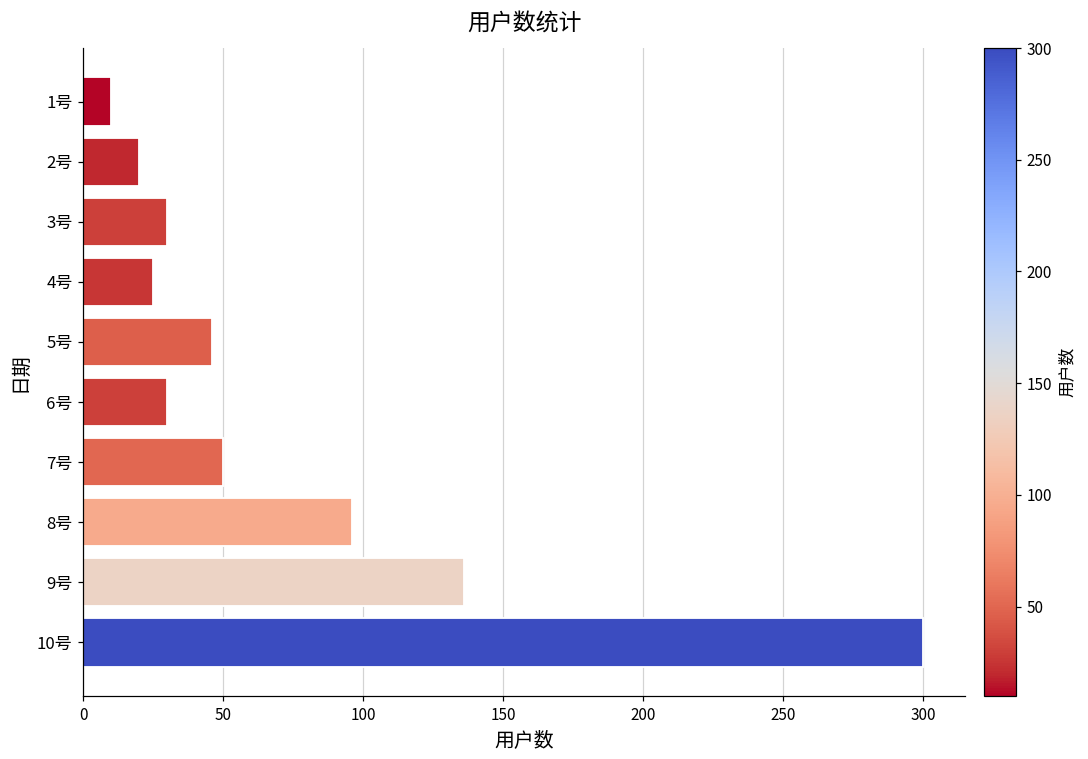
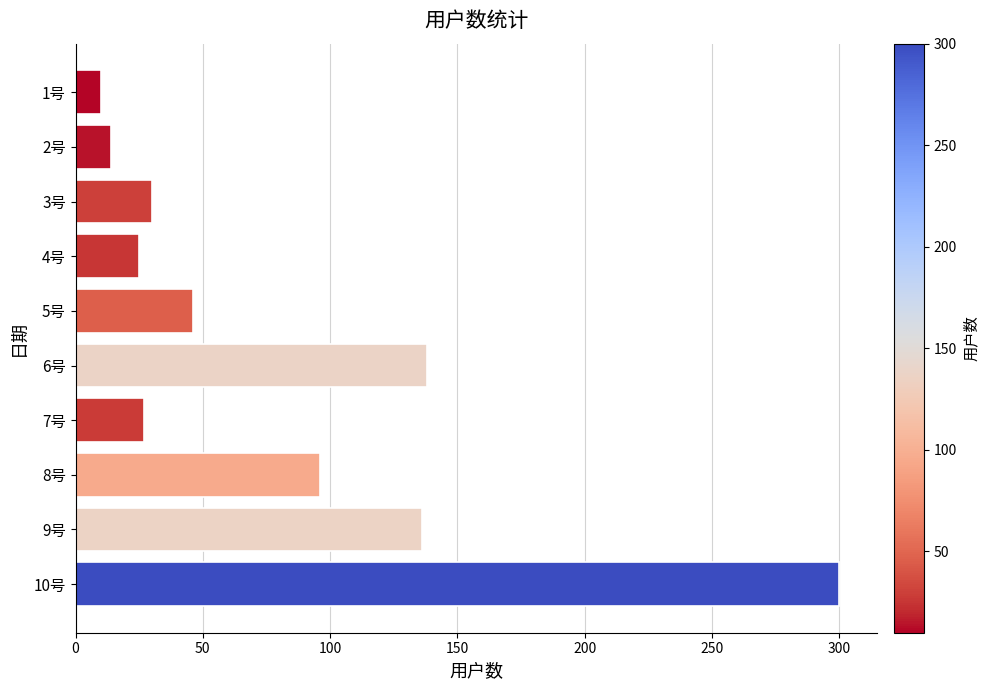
2号: 20 -> 14
6号: 30 -> 138
7号: 50 -> 27
